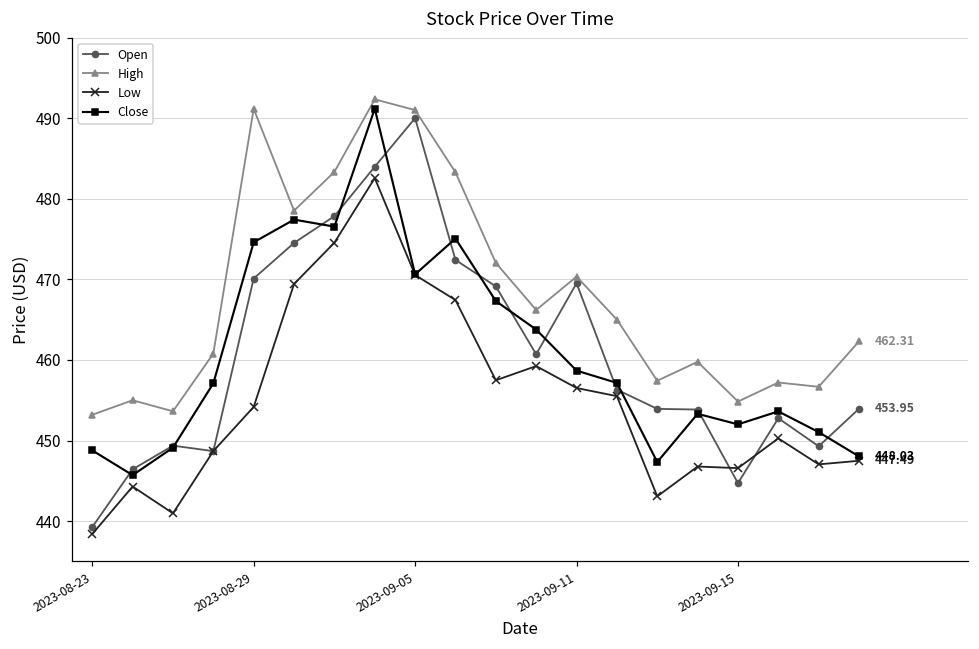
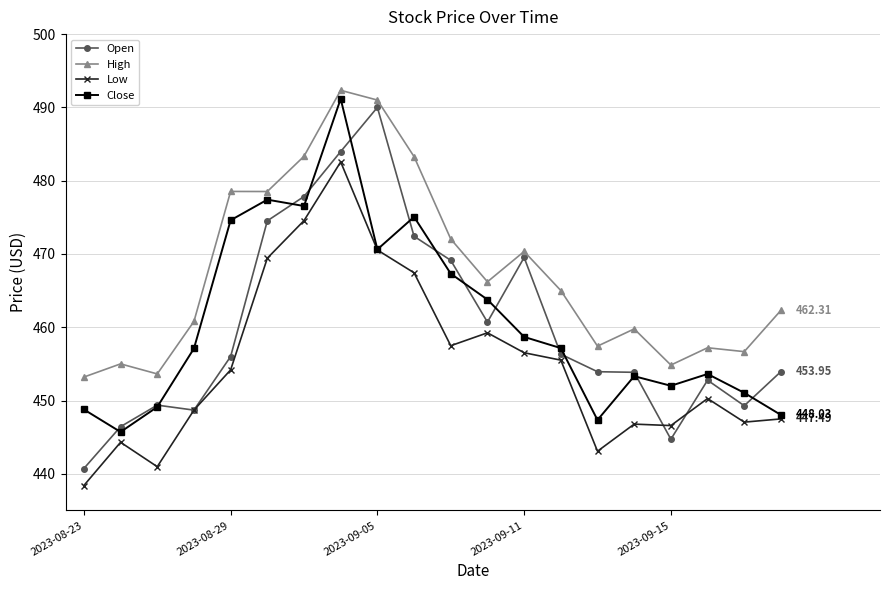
Open, 2023-08-23: 439 -> 441
Open, 2023-08-29: 470 -> 456
High, 2023-08-29: 491 -> 479
